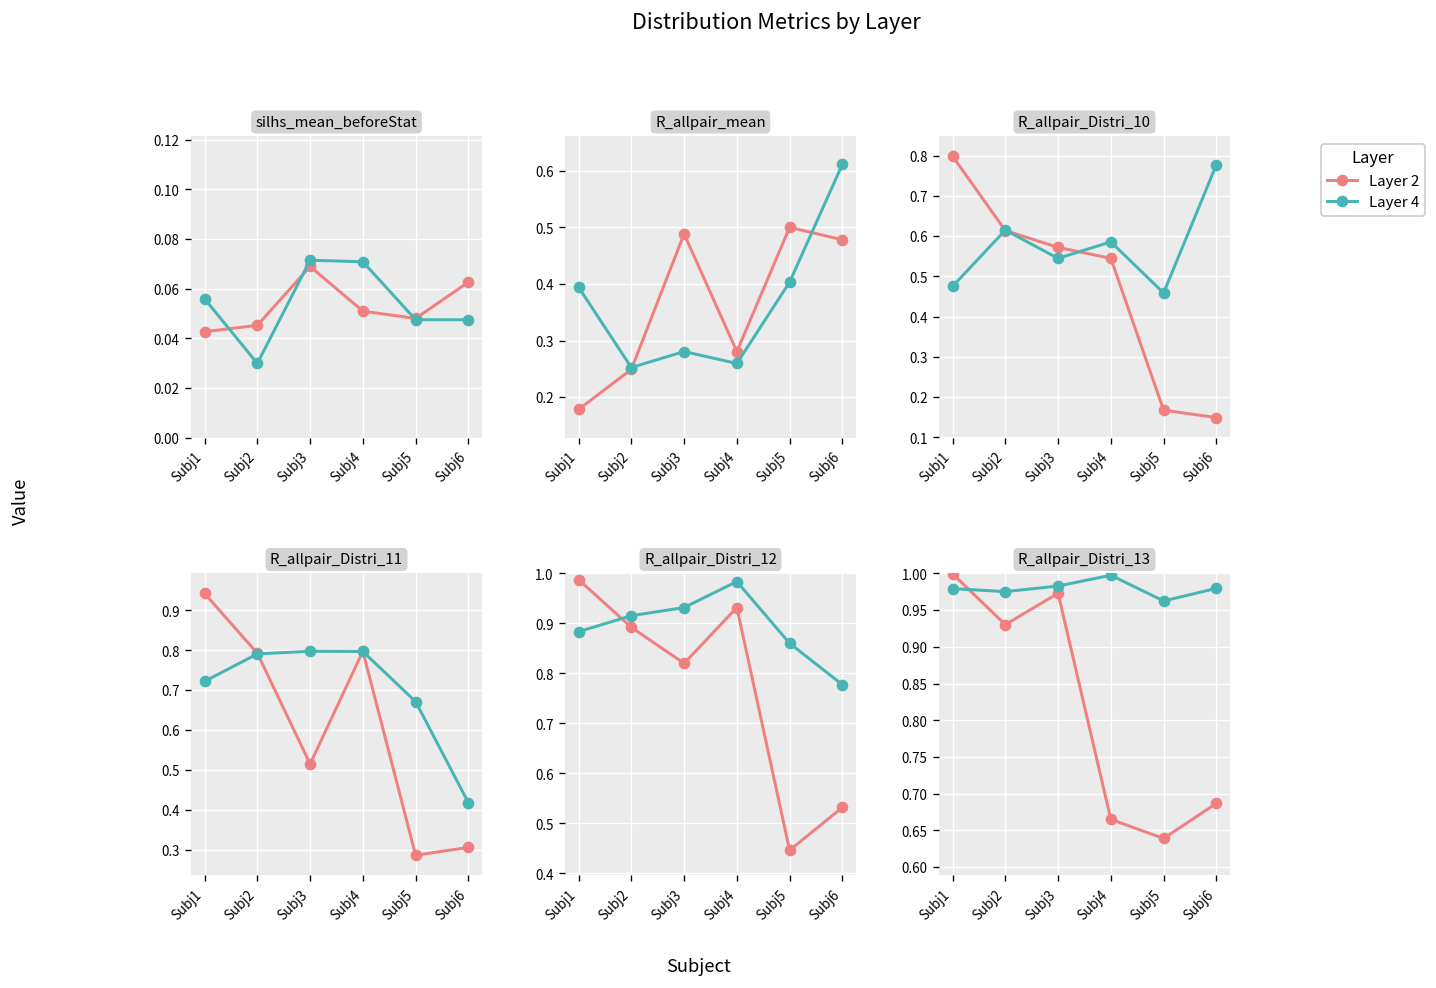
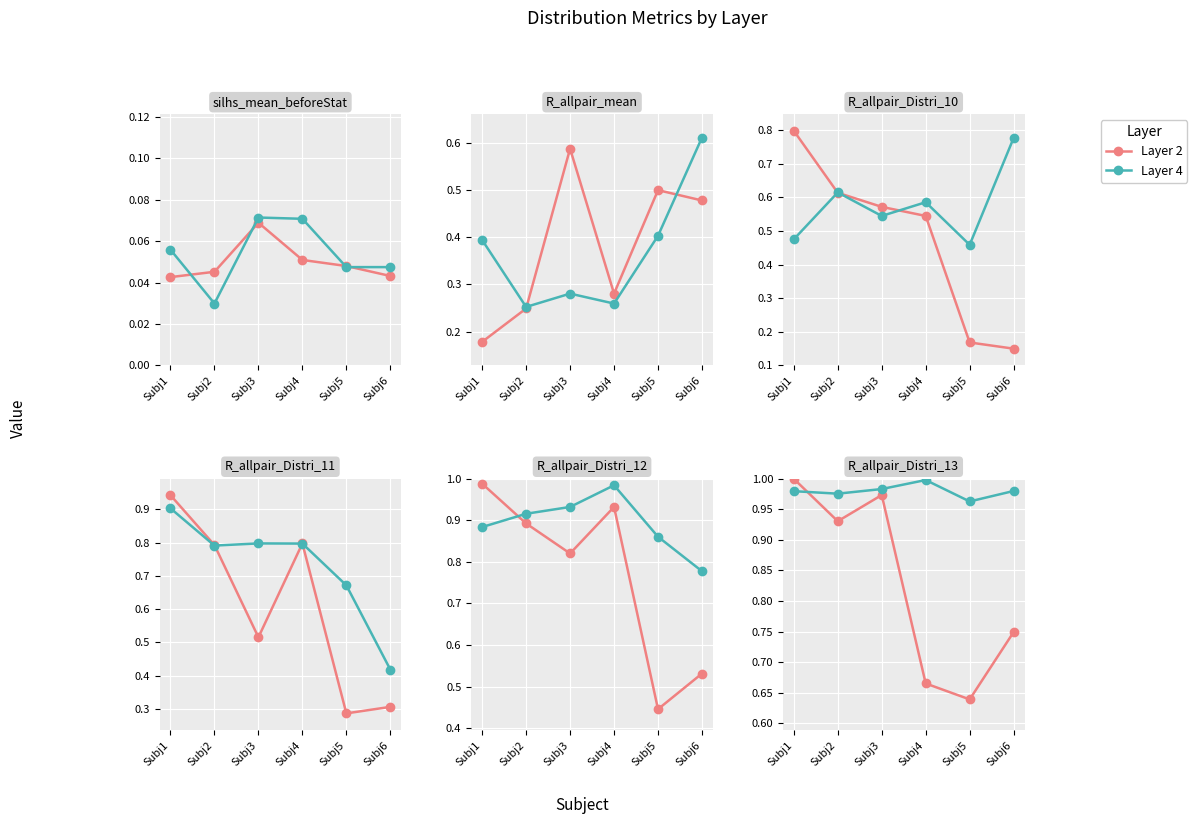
silhs_mean_beforeStat, Layer 2, Subj6: 0.063 -> 0.043
R_allpair_mean, Layer 2, Subj3: 0.49 -> 0.59
R_allpair_Distri_11, Layer 4, Subj1: 0.72 -> 0.90
R_allpair_Distri_13, Layer 2, Subj6: 0.69 -> 0.75
